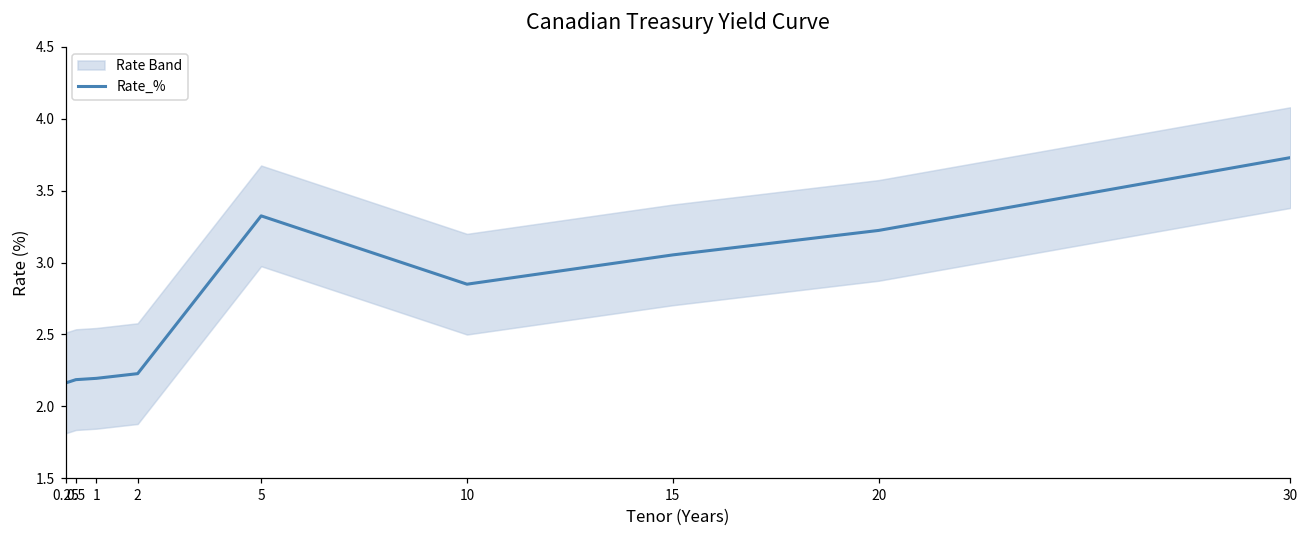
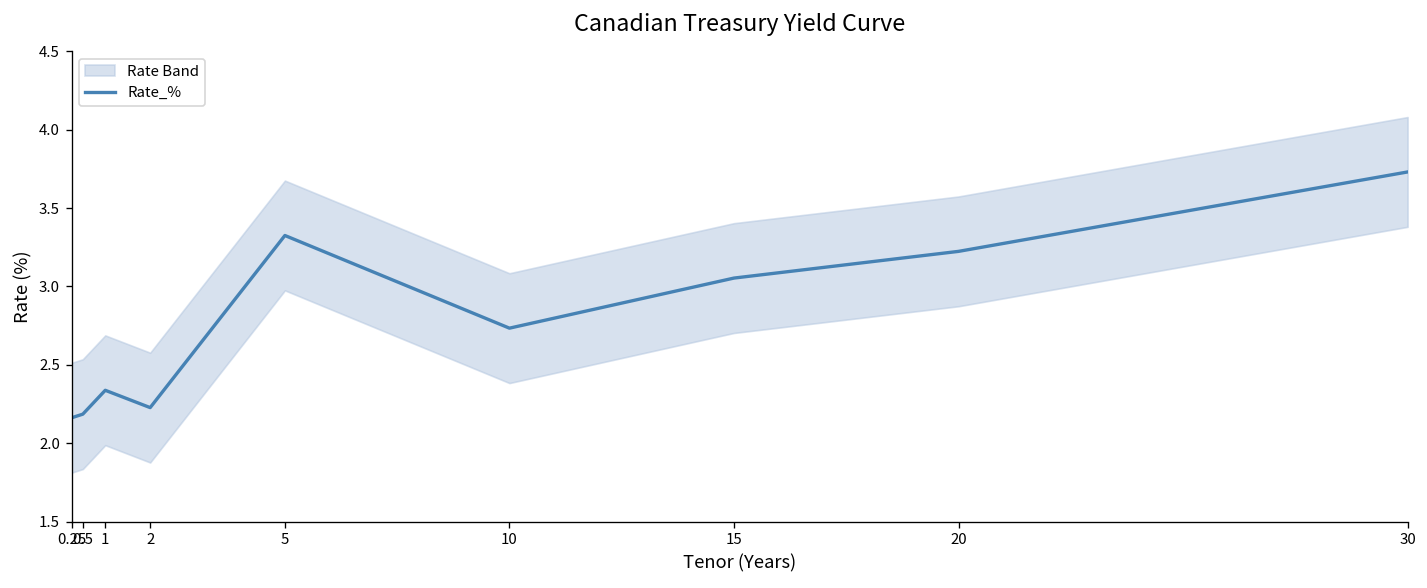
Rate_%, 1: 2.19 -> 2.34
Rate_%, 10: 2.85 -> 2.73
